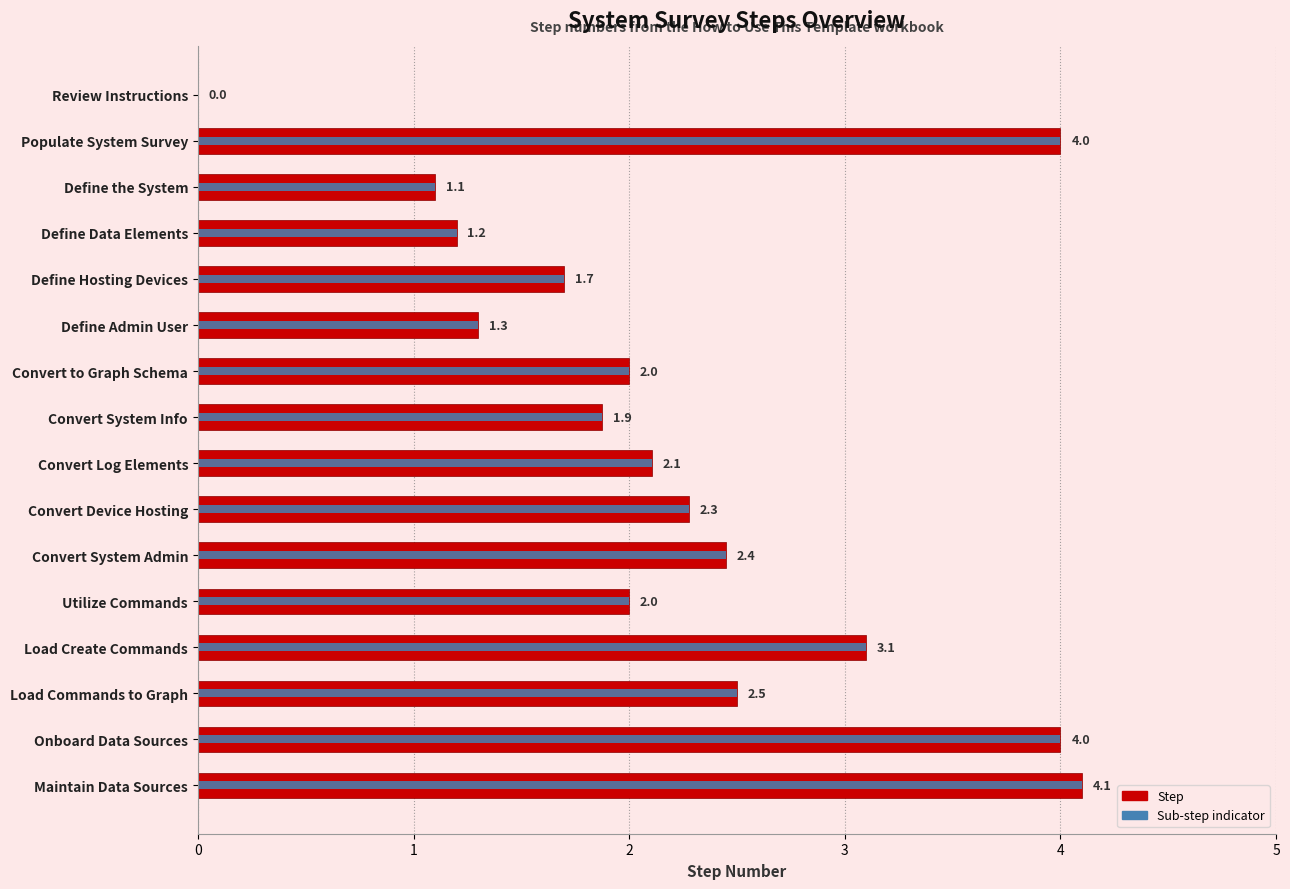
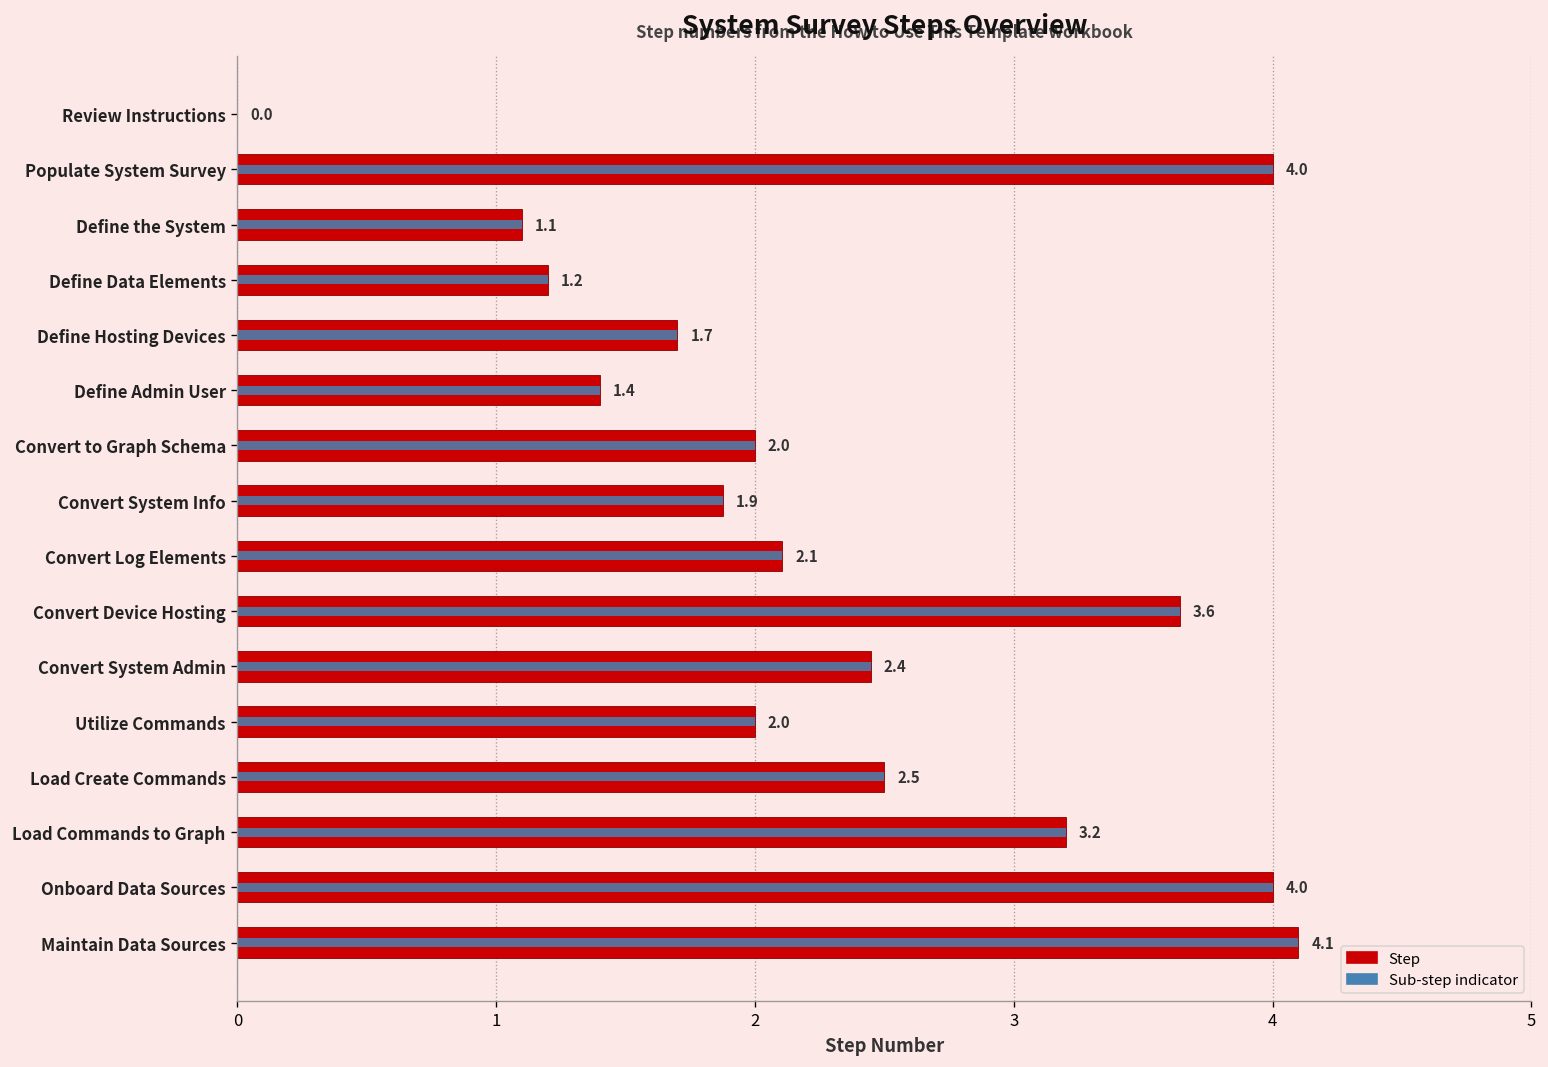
Step, Define Admin User: 1.3 -> 1.4
Step, Convert Device Hosting: 2.3 -> 3.6
Step, Load Create Commands: 3.1 -> 2.5
Step, Load Commands to Graph: 2.5 -> 3.2
